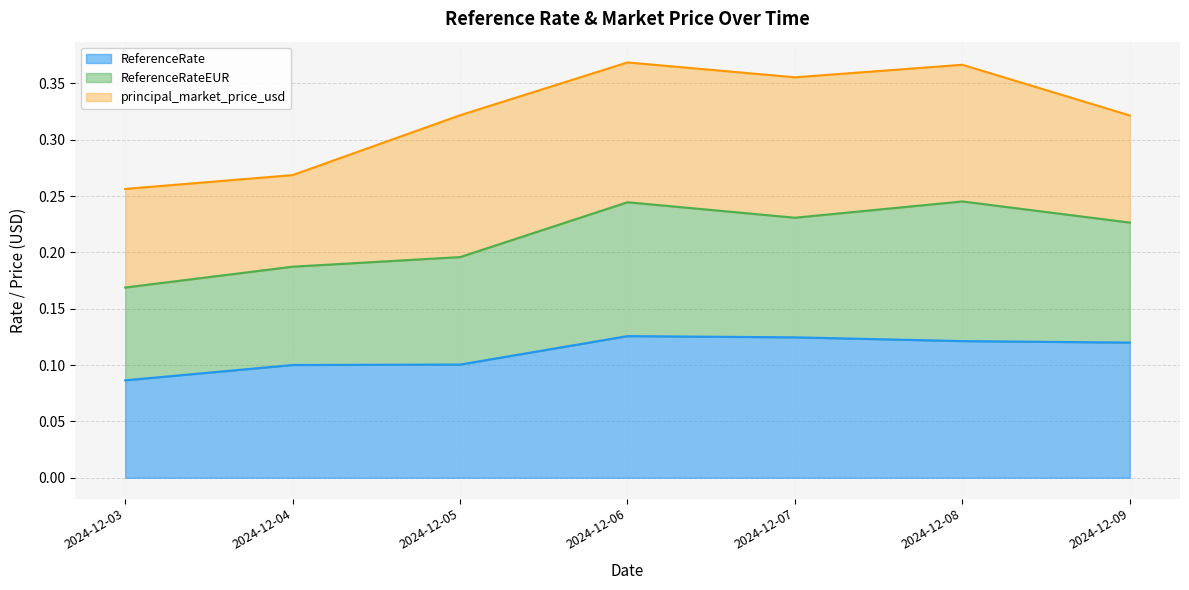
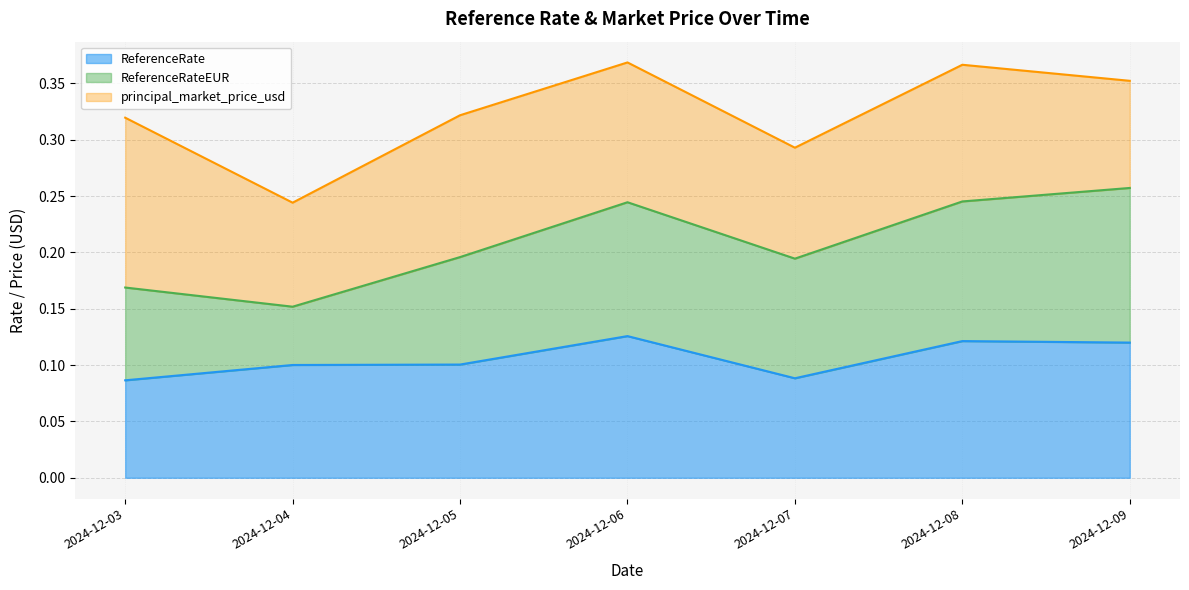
principal_market_price_usd, 2024-12-03: 0.088 -> 0.151
ReferenceRateEUR, 2024-12-04: 0.087 -> 0.052
principal_market_price_usd, 2024-12-04: 0.081 -> 0.092
ReferenceRate, 2024-12-07: 0.125 -> 0.088
principal_market_price_usd, 2024-12-07: 0.125 -> 0.098
ReferenceRateEUR, 2024-12-09: 0.107 -> 0.137
